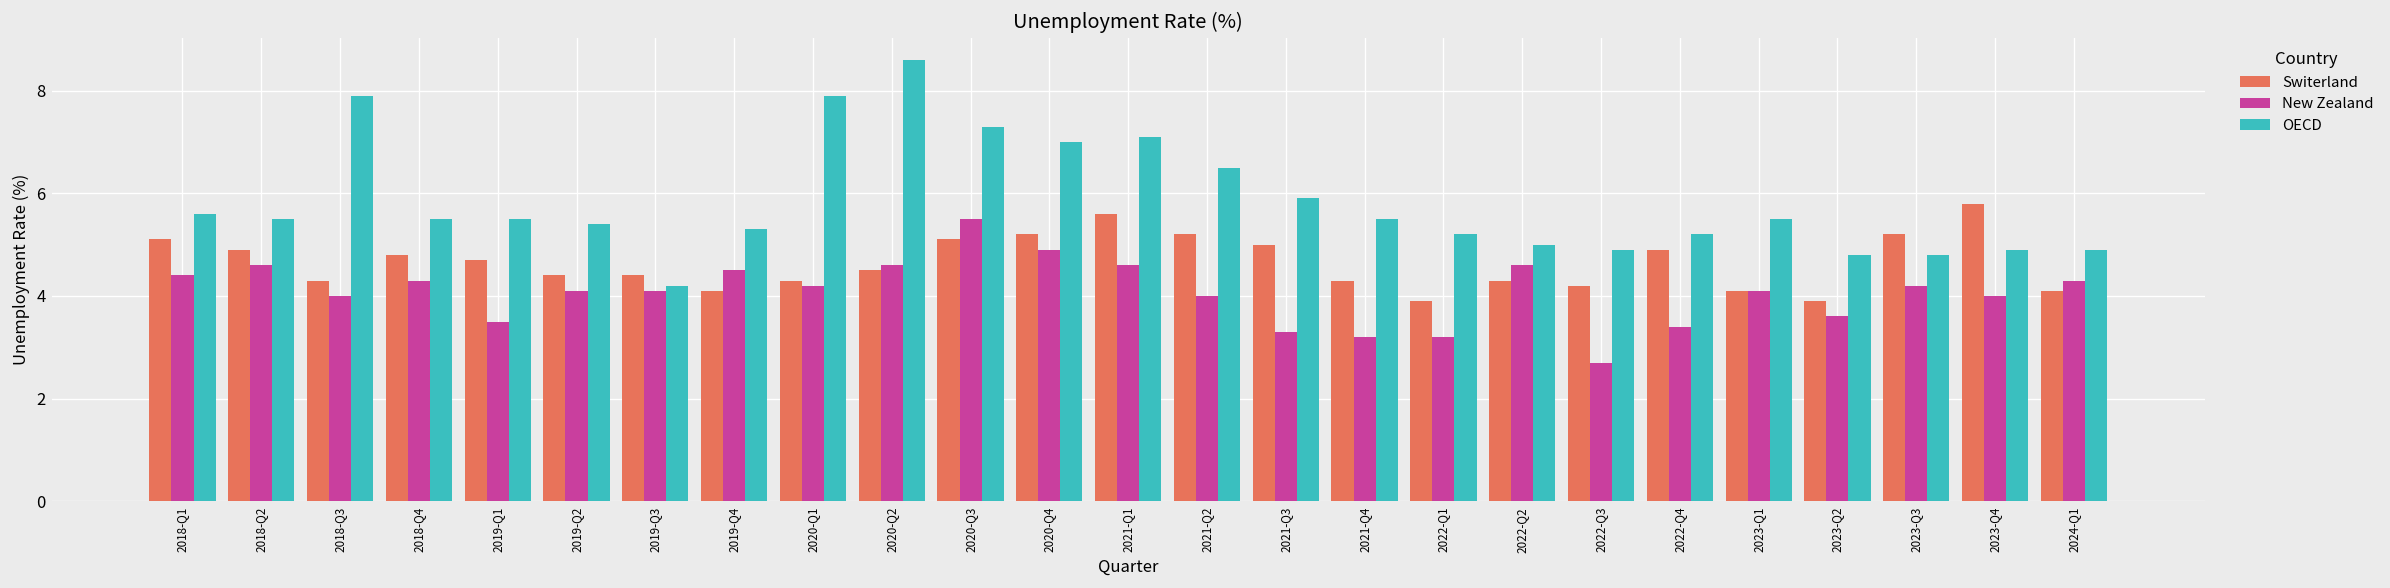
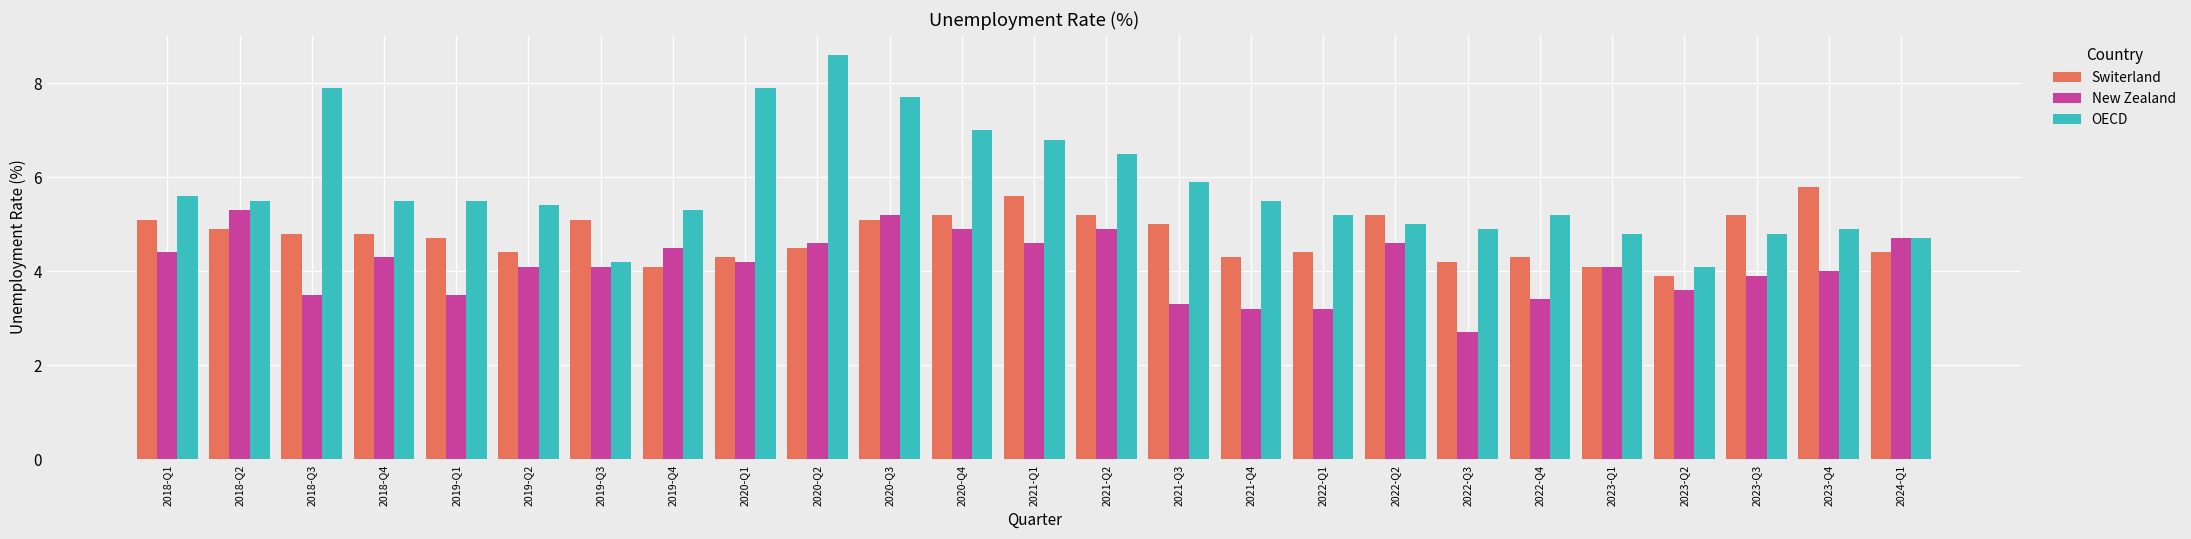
New Zealand, 2018-Q2: 4.6 -> 5.3
Switerland, 2018-Q3: 4.3 -> 4.8
New Zealand, 2018-Q3: 4.0 -> 3.5
Switerland, 2019-Q3: 4.4 -> 5.1
New Zealand, 2020-Q3: 5.5 -> 5.2
OECD, 2020-Q3: 7.3 -> 7.7
OECD, 2021-Q1: 7.1 -> 6.8
New Zealand, 2021-Q2: 4.0 -> 4.9
Switerland, 2022-Q1: 3.9 -> 4.4
Switerland, 2022-Q2: 4.3 -> 5.2
Switerland, 2022-Q4: 4.9 -> 4.3
OECD, 2023-Q1: 5.5 -> 4.8
OECD, 2023-Q2: 4.8 -> 4.1
New Zealand, 2023-Q3: 4.2 -> 3.9
Switerland, 2024-Q1: 4.1 -> 4.4
New Zealand, 2024-Q1: 4.3 -> 4.7
OECD, 2024-Q1: 4.9 -> 4.7
